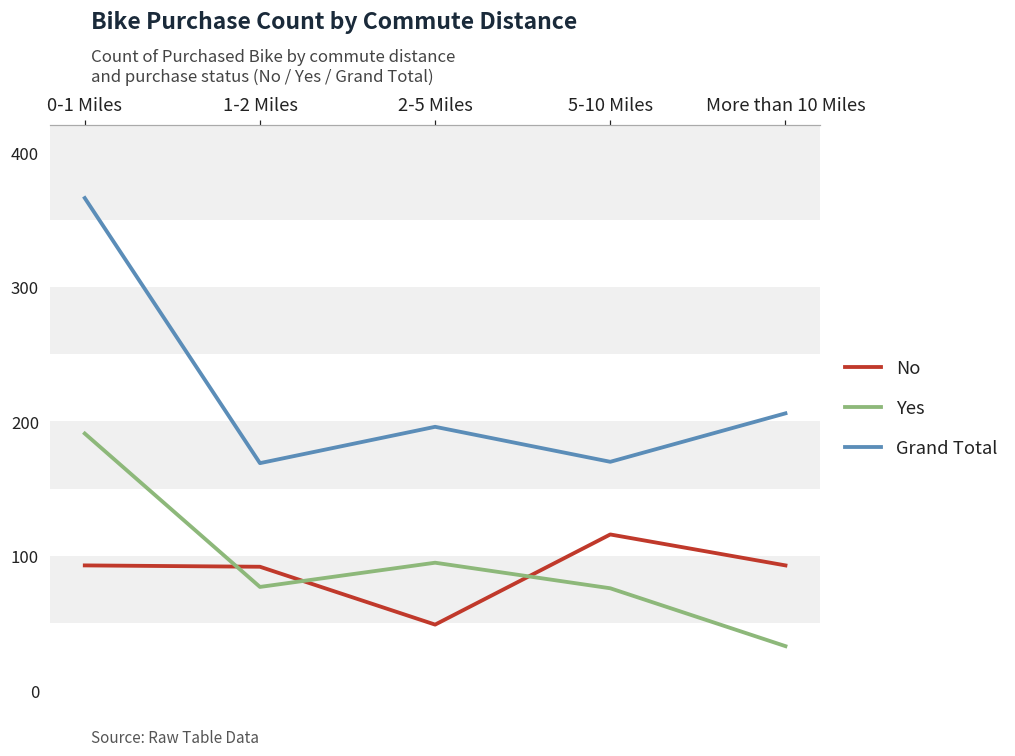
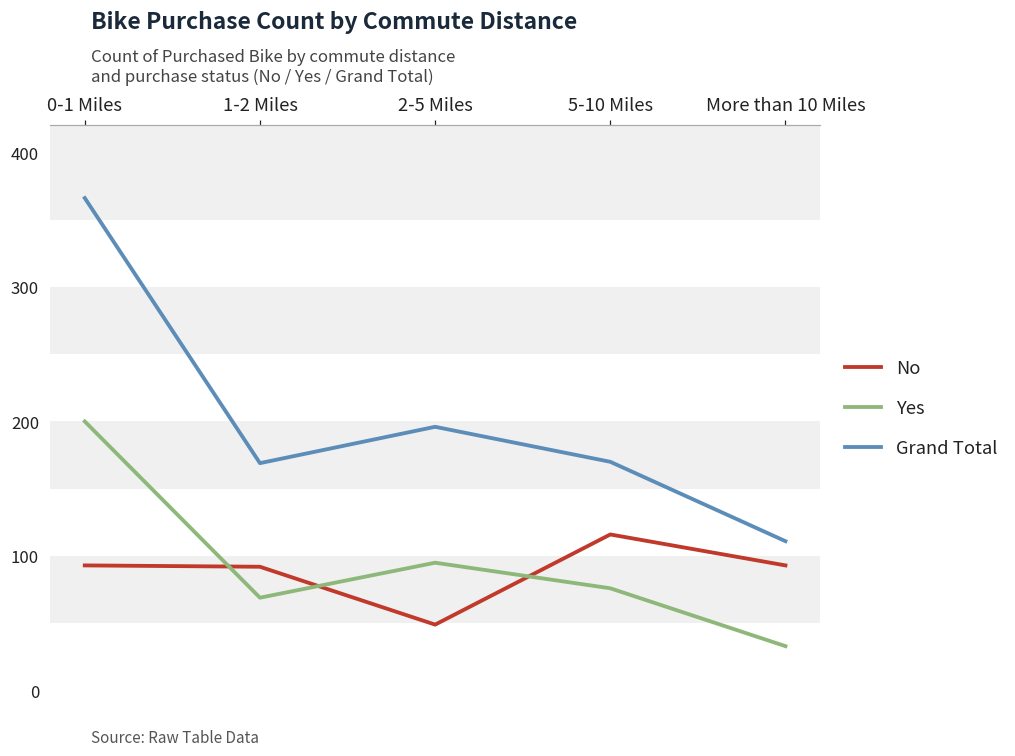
Yes, 0-1 Miles: 191 -> 200
Yes, 1-2 Miles: 77 -> 69
Grand Total, More than 10 Miles: 206 -> 111
